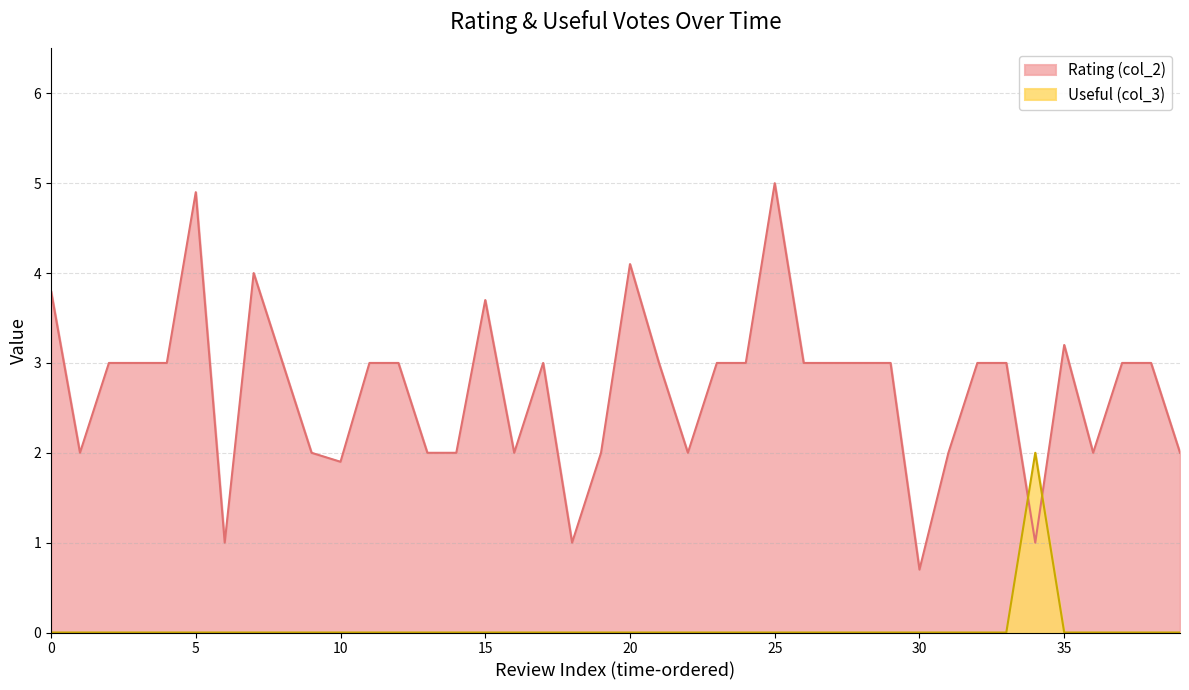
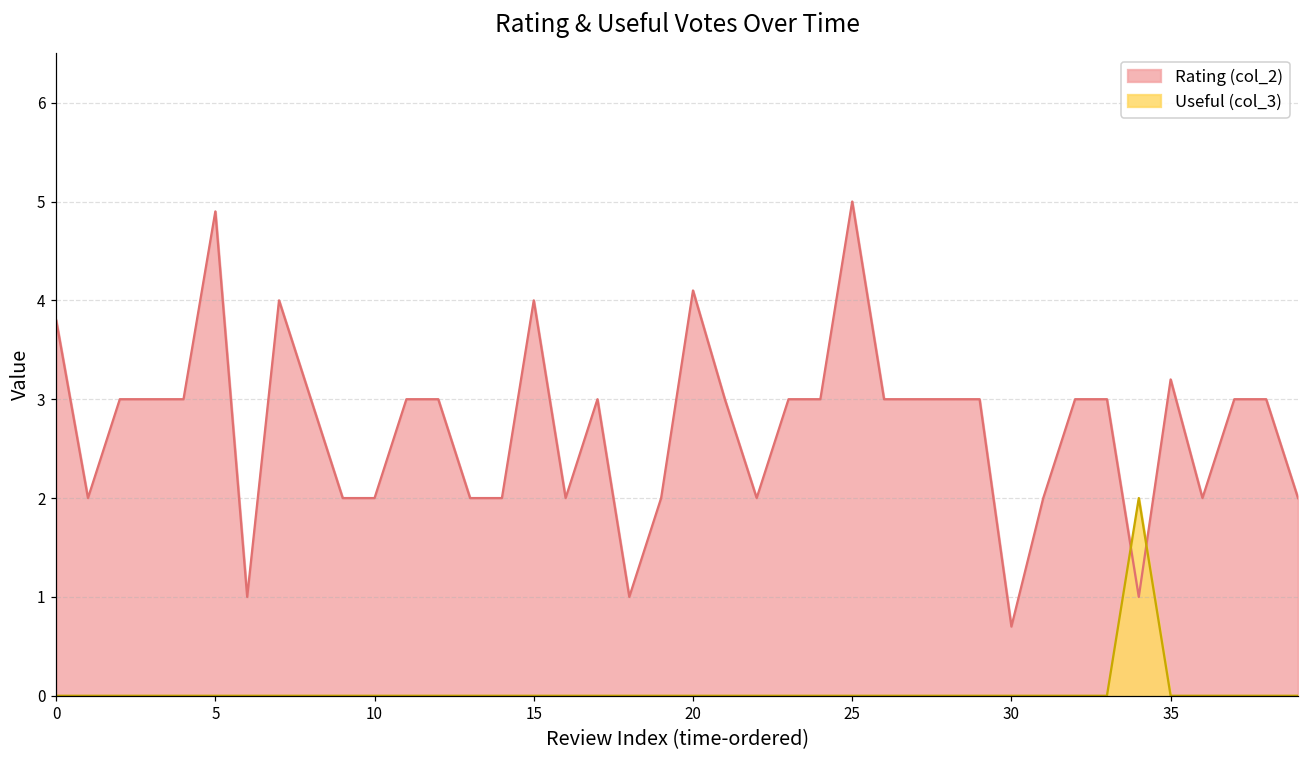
Rating (col_2), 10: 1.9 -> 2.0
Rating (col_2), 15: 3.7 -> 4.0
